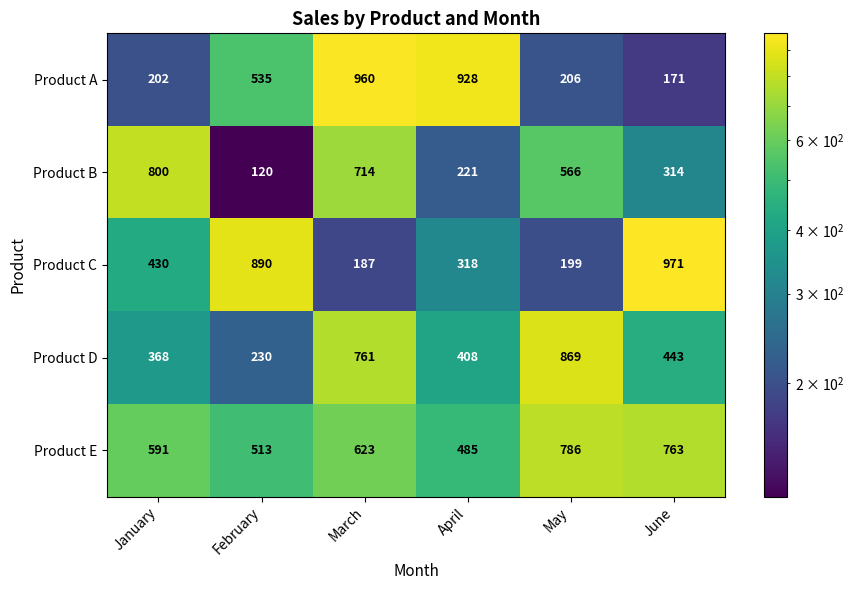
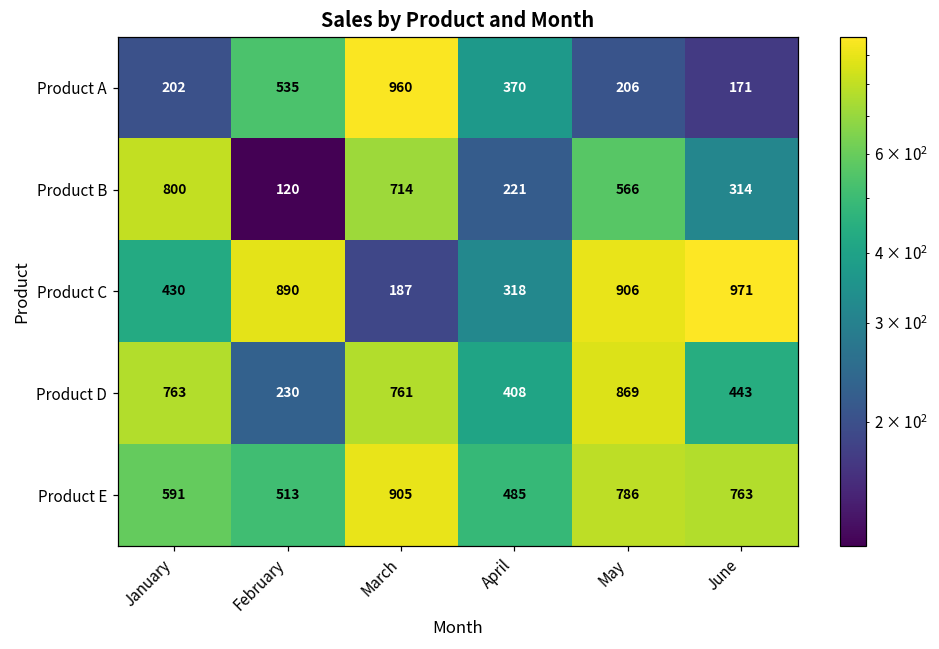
Product A, April: 928 -> 370
Product C, May: 199 -> 906
Product D, January: 368 -> 763
Product E, March: 623 -> 905
